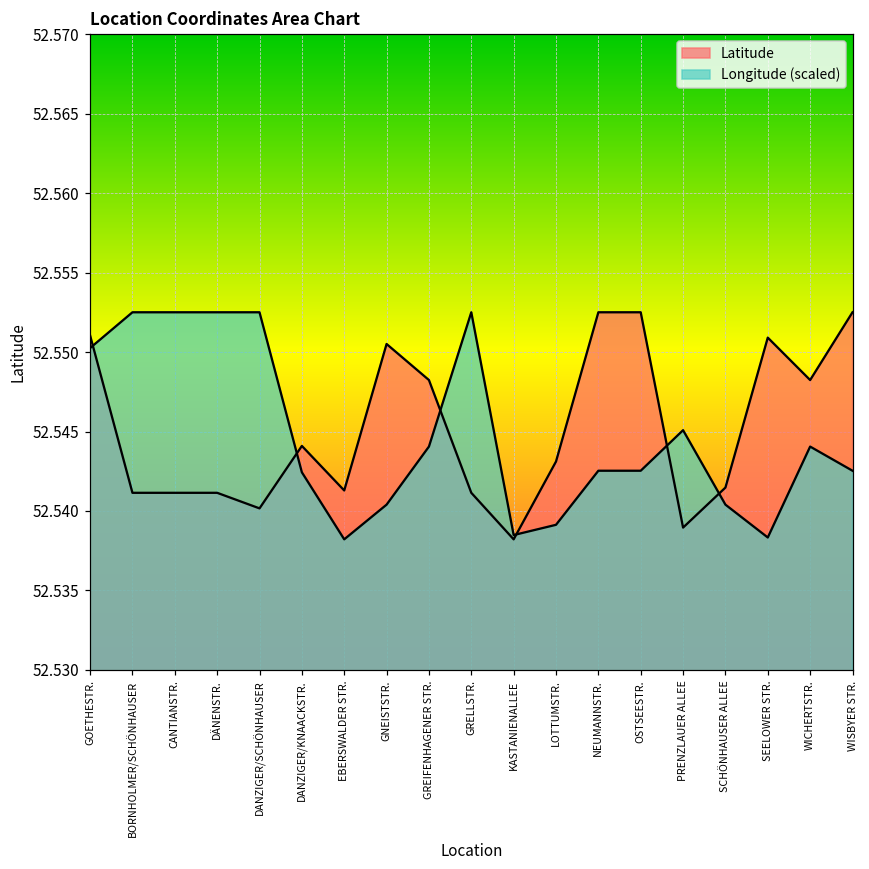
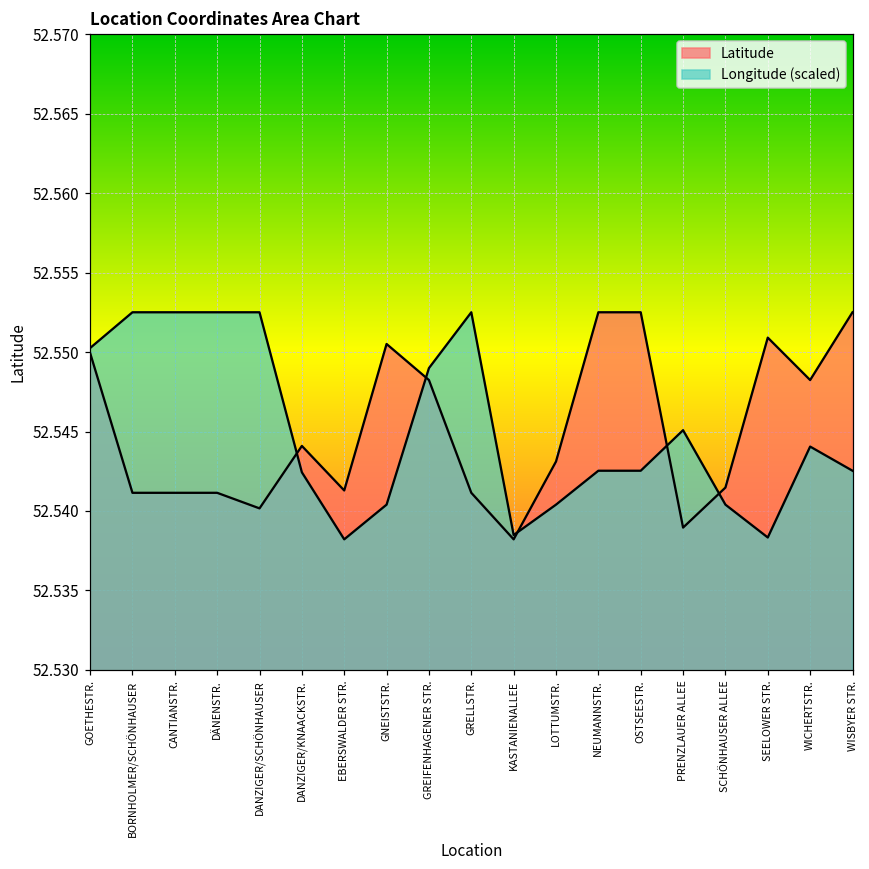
Latitude, GOETHESTR.: 52.5511 -> 52.5500
Longitude (scaled), GREIFENHAGENER STR.: 52.5441 -> 52.5490
Longitude (scaled), LOTTUMSTR.: 52.5391 -> 52.5404
